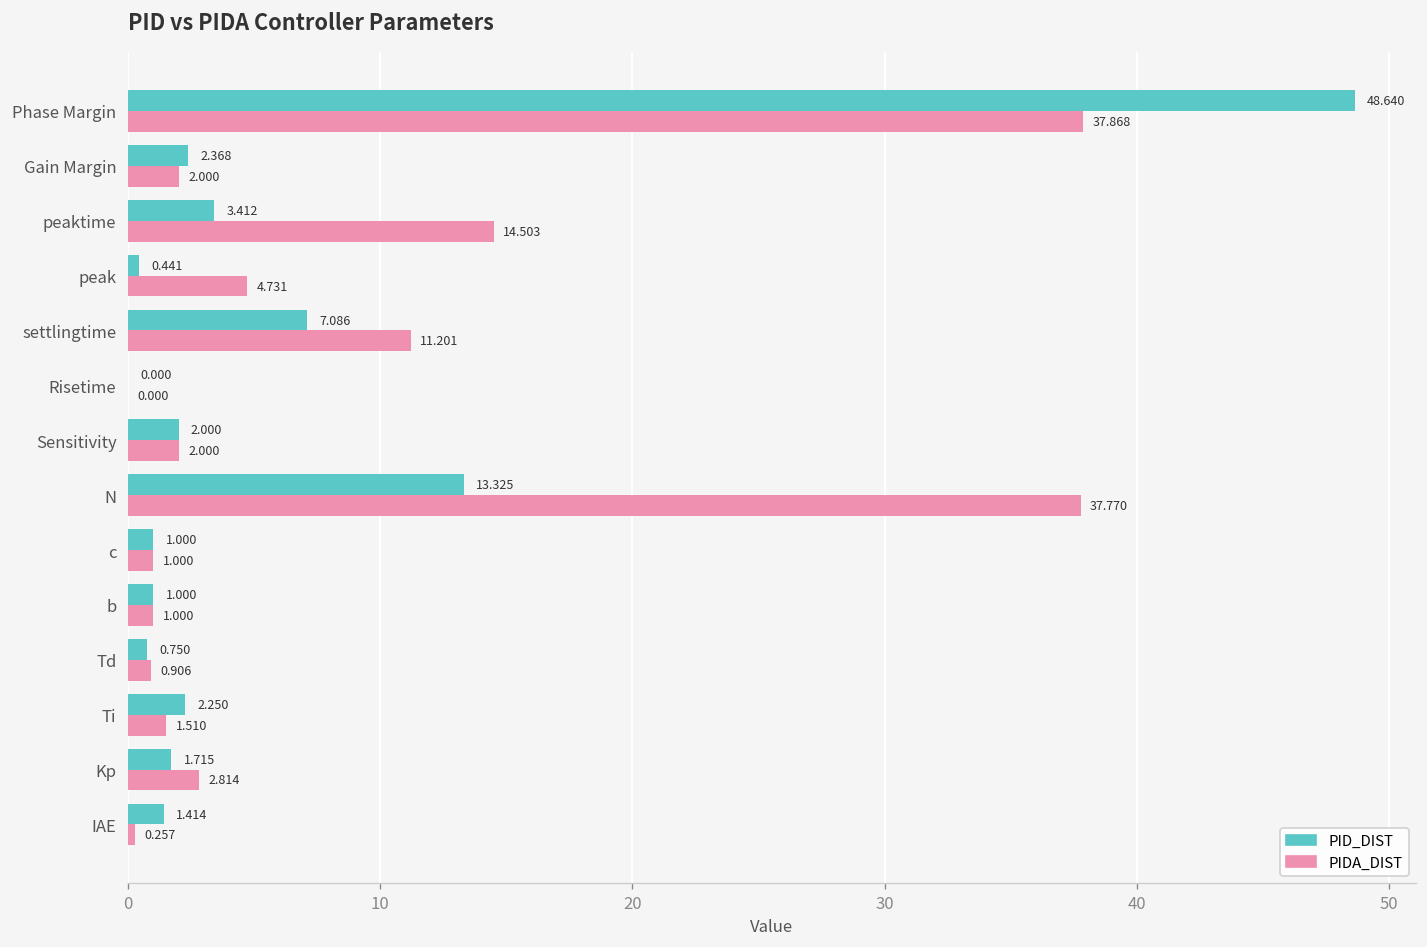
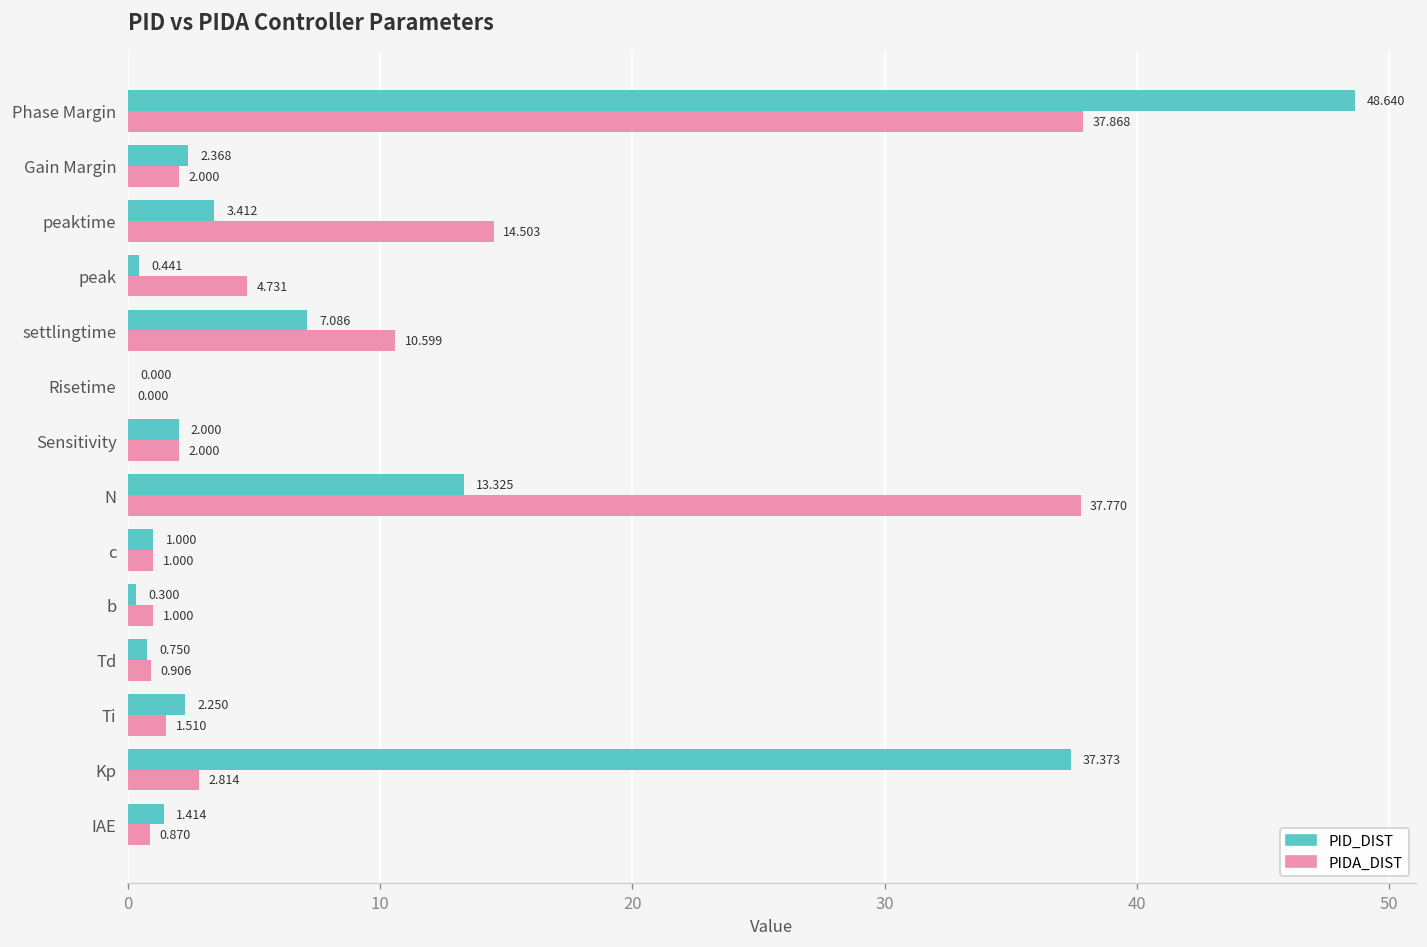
PIDA_DIST, settlingtime: 11.201 -> 10.599
PID_DIST, b: 1.000 -> 0.300
PID_DIST, Kp: 1.715 -> 37.373
PIDA_DIST, IAE: 0.257 -> 0.870
